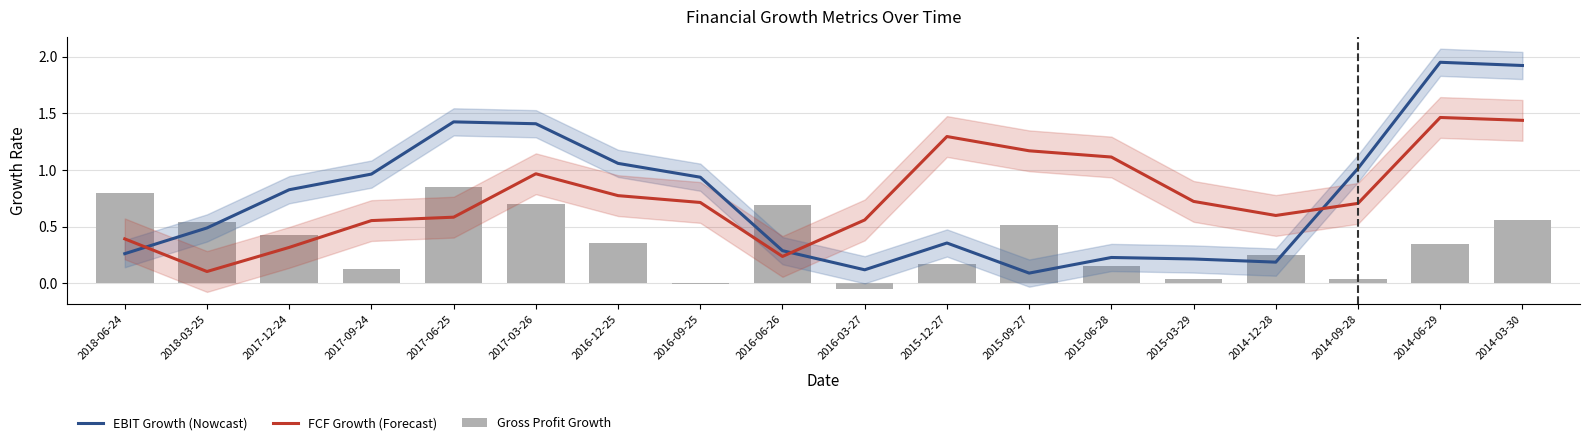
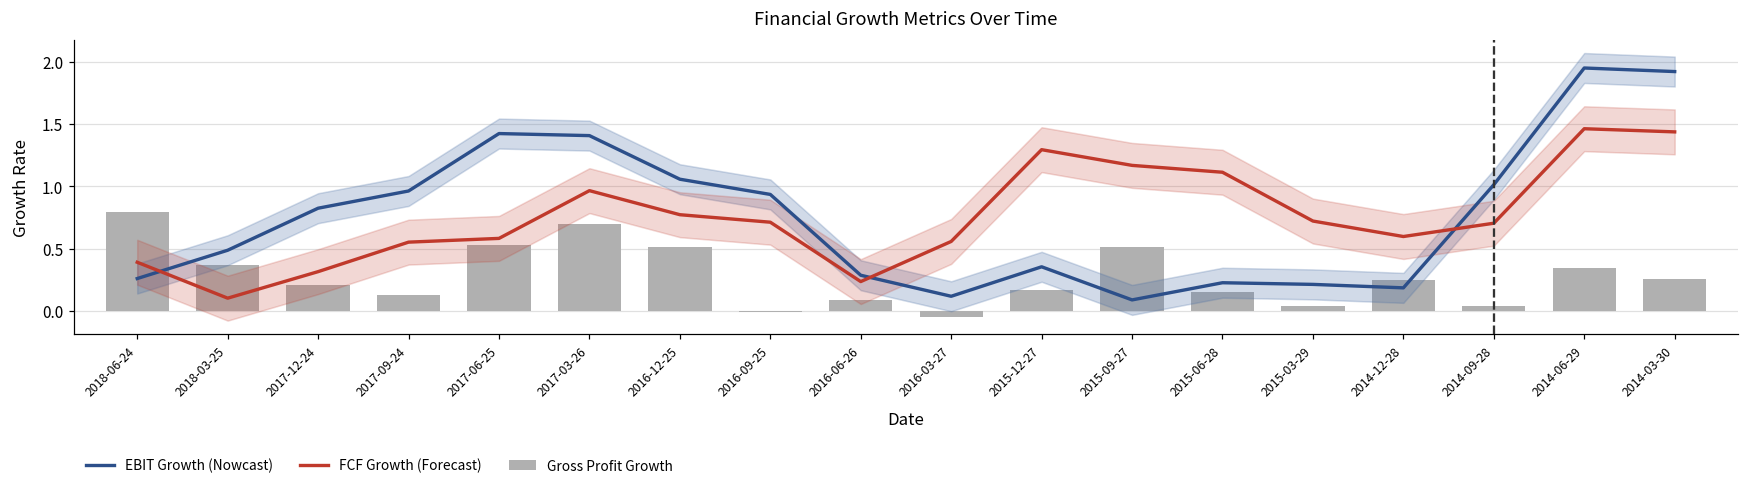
Gross Profit Growth, 2018-03-25: 0.54 -> 0.37
Gross Profit Growth, 2017-12-24: 0.42 -> 0.21
Gross Profit Growth, 2017-06-25: 0.85 -> 0.53
Gross Profit Growth, 2016-12-25: 0.35 -> 0.52
Gross Profit Growth, 2016-06-26: 0.69 -> 0.09
Gross Profit Growth, 2014-03-30: 0.56 -> 0.26
